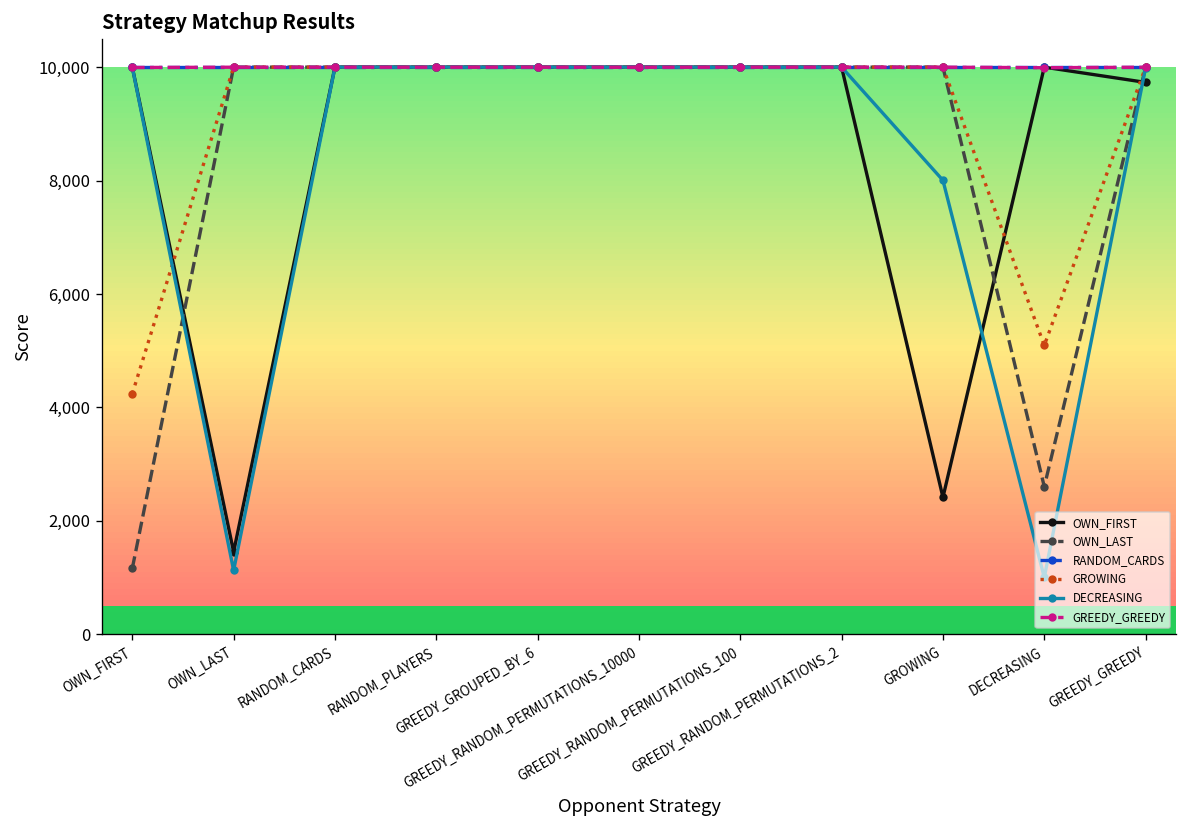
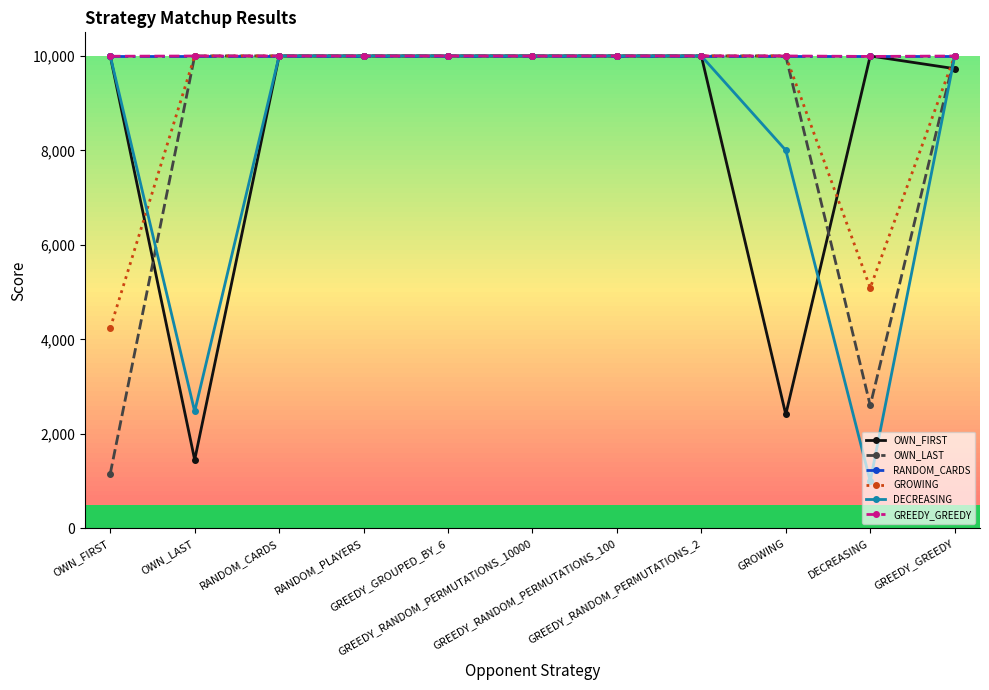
DECREASING, OWN_LAST: 1,100 -> 2,500
